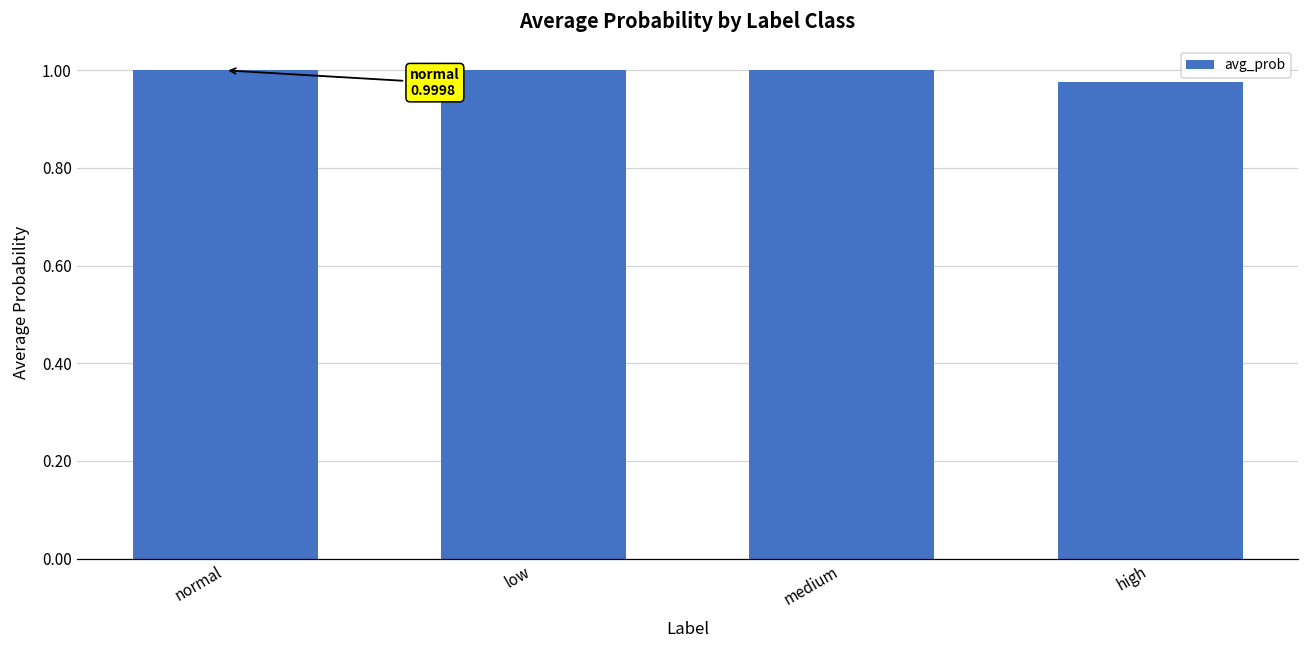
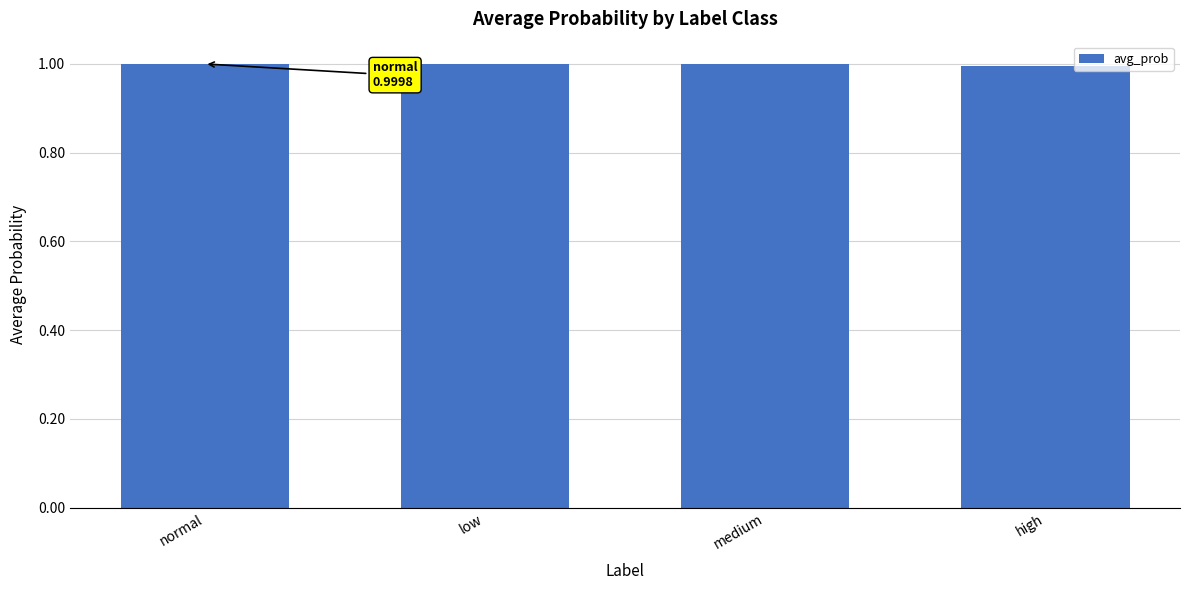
high: 0.98 -> 1.00
